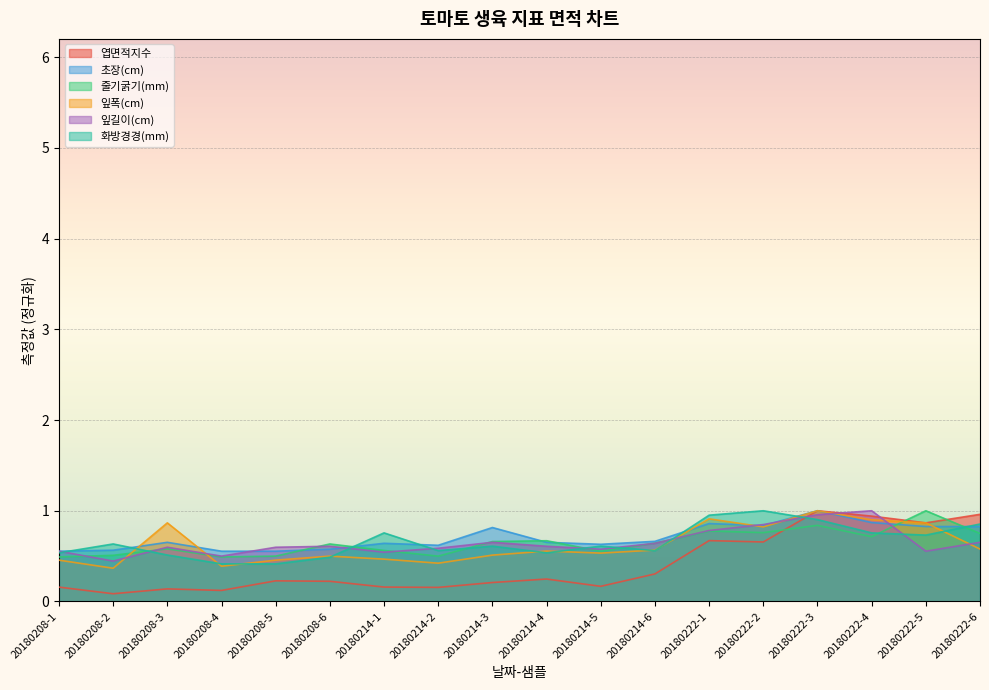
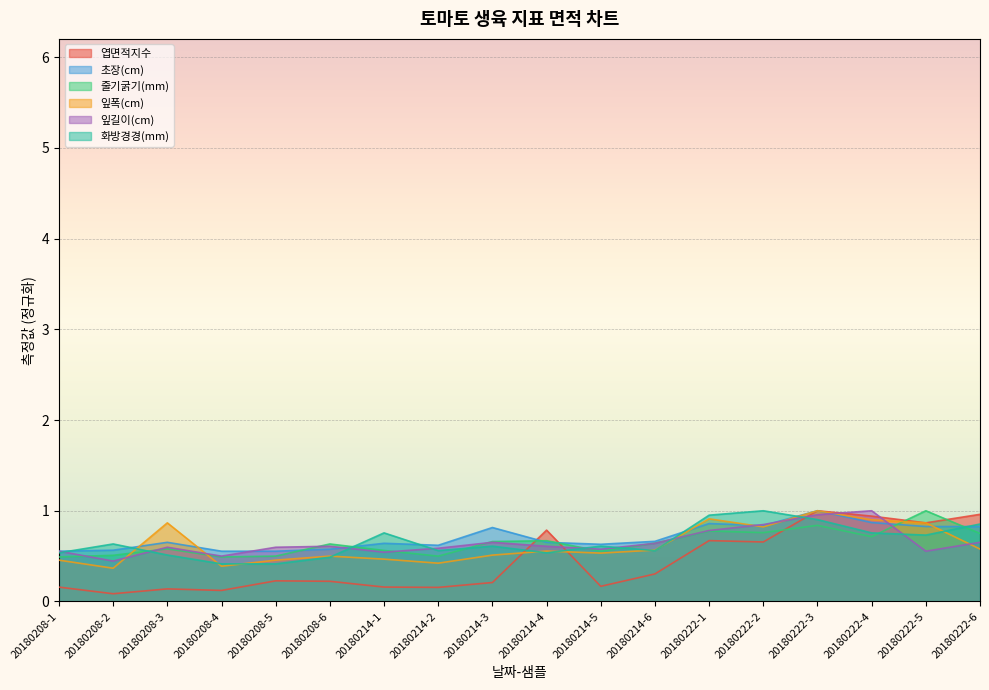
엽면적지수, 20180214-4: 0.2 -> 0.8
